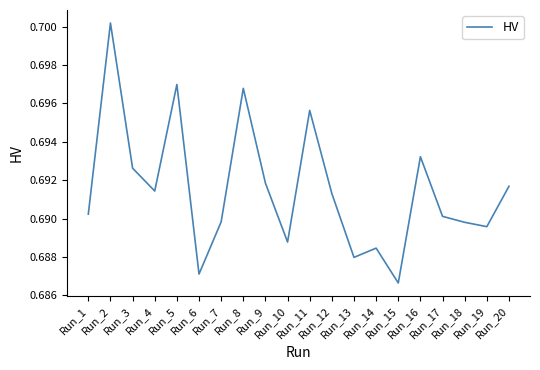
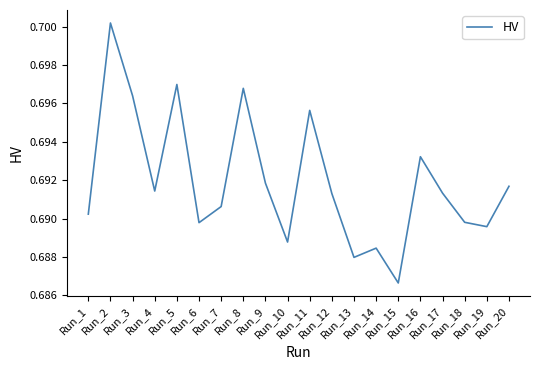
Run_3: 0.6926 -> 0.6964
Run_6: 0.6871 -> 0.6898
Run_7: 0.6898 -> 0.6906
Run_17: 0.6901 -> 0.6913
